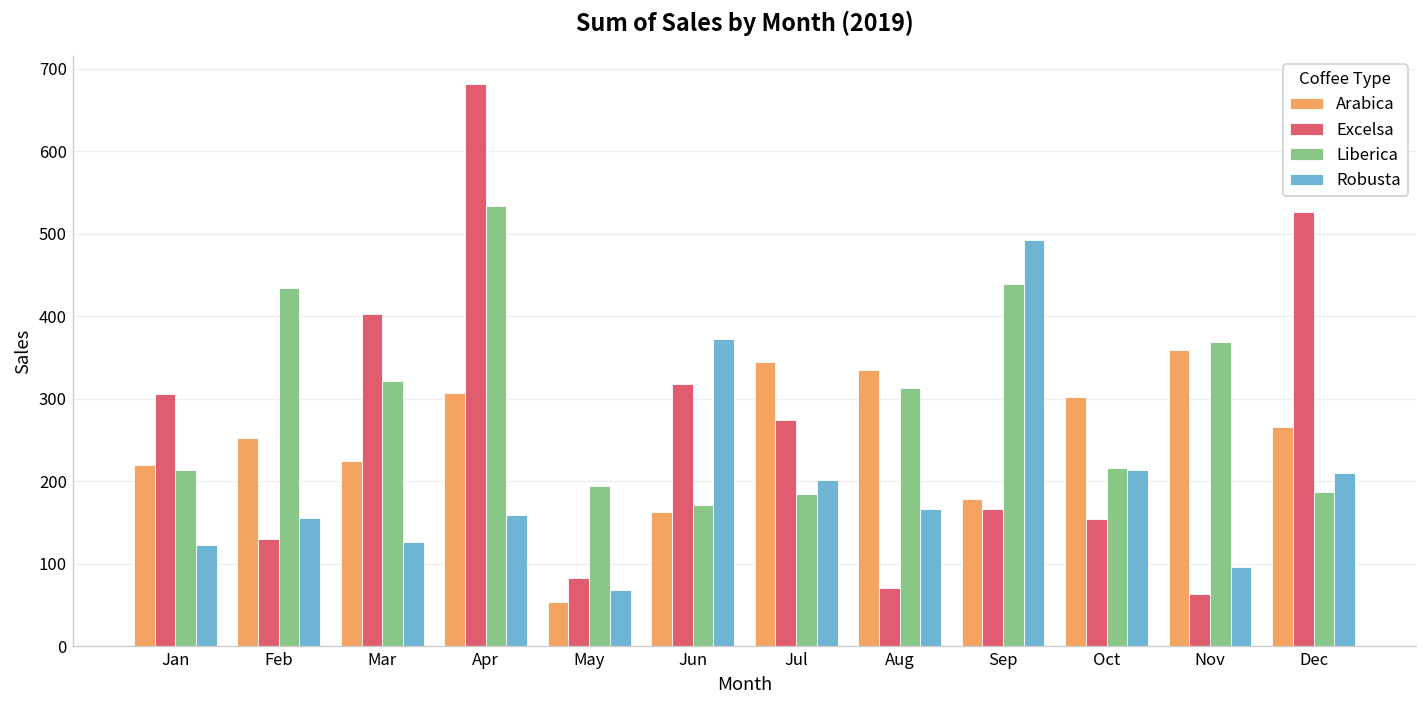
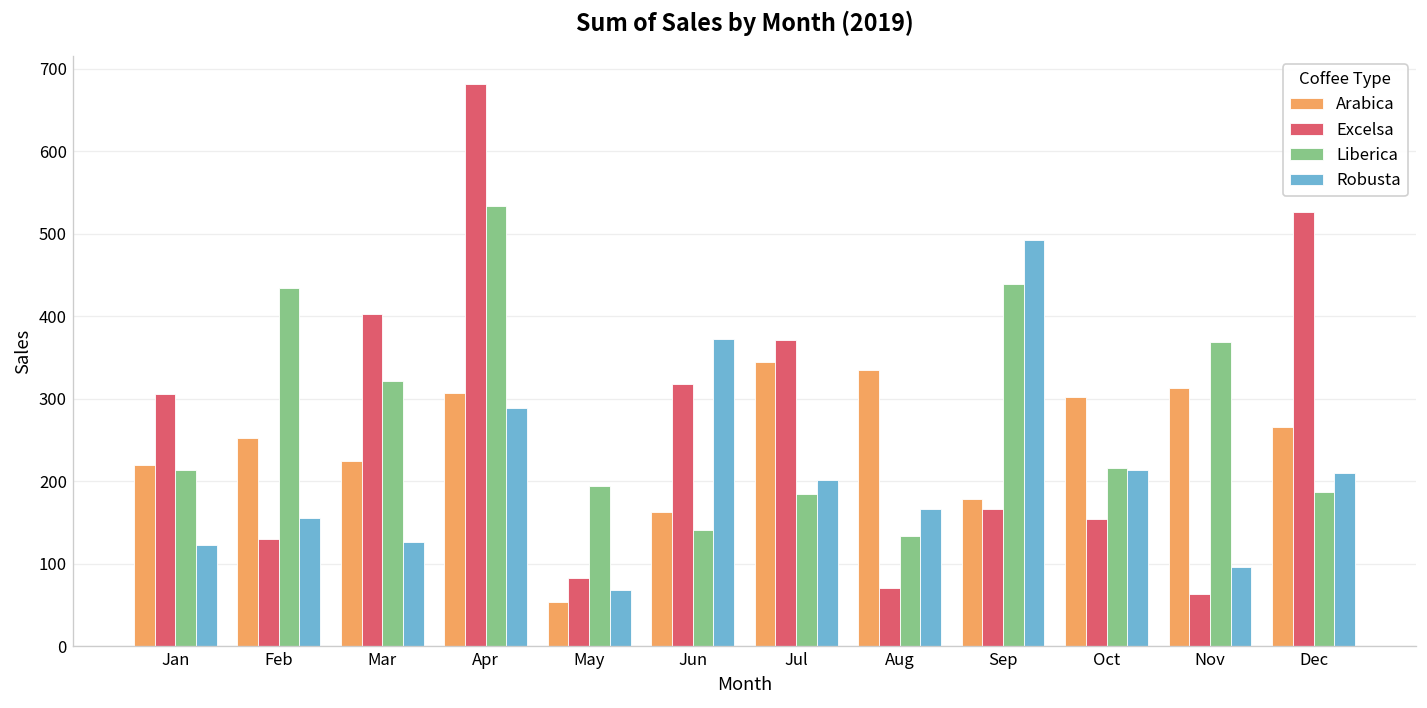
Robusta, Apr: 160 -> 290
Liberica, Jun: 170 -> 140
Excelsa, Jul: 270 -> 370
Liberica, Aug: 310 -> 130
Arabica, Nov: 360 -> 310
